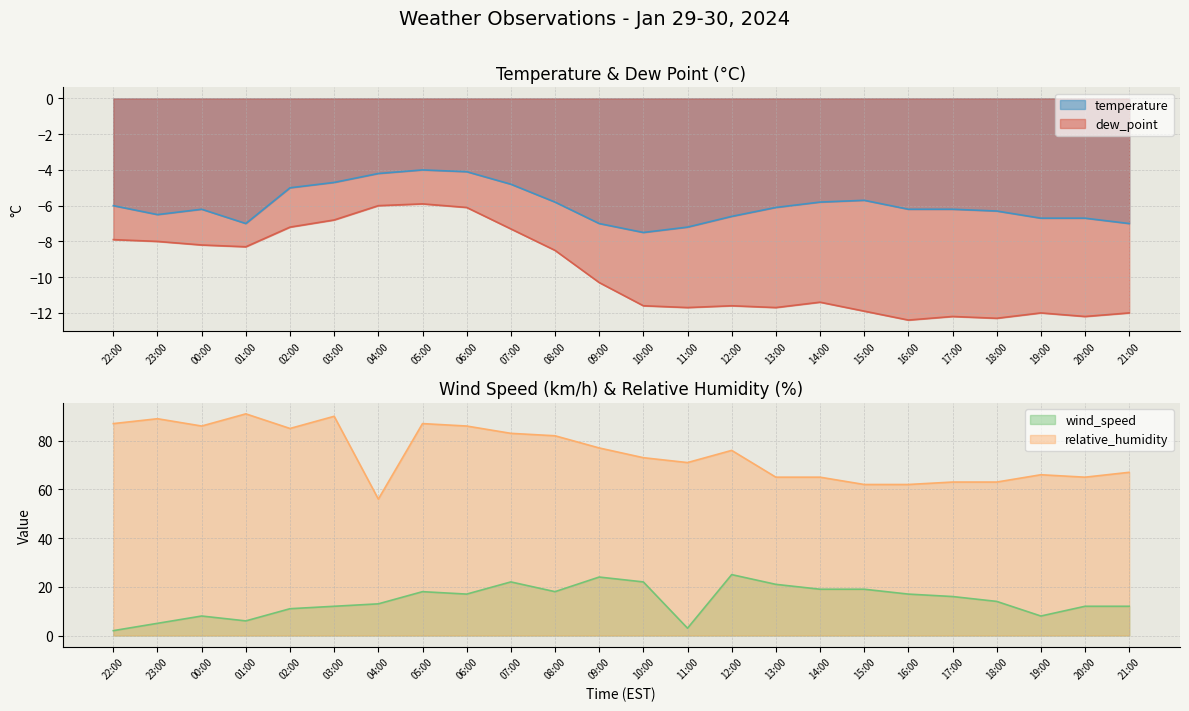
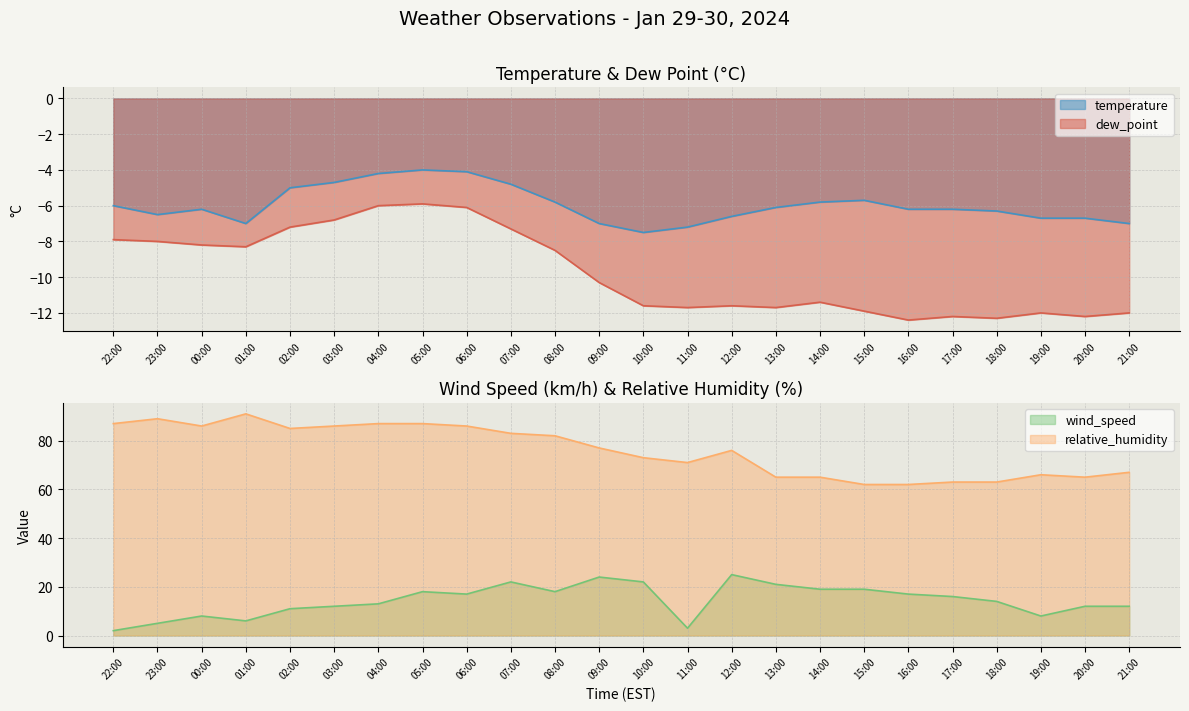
Wind Speed (km/h) & Relative Humidity (%), relative_humidity, 03:00: 90 -> 86
Wind Speed (km/h) & Relative Humidity (%), relative_humidity, 04:00: 56 -> 87
